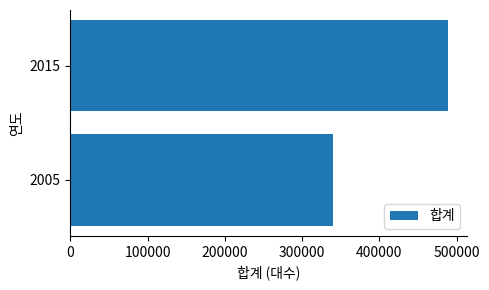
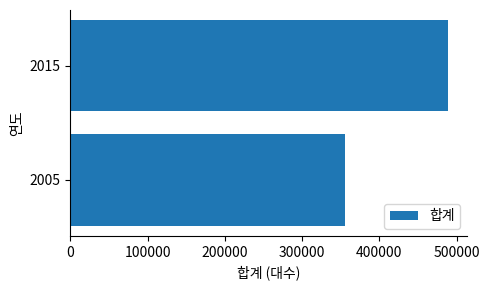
2005: 340000 -> 360000
